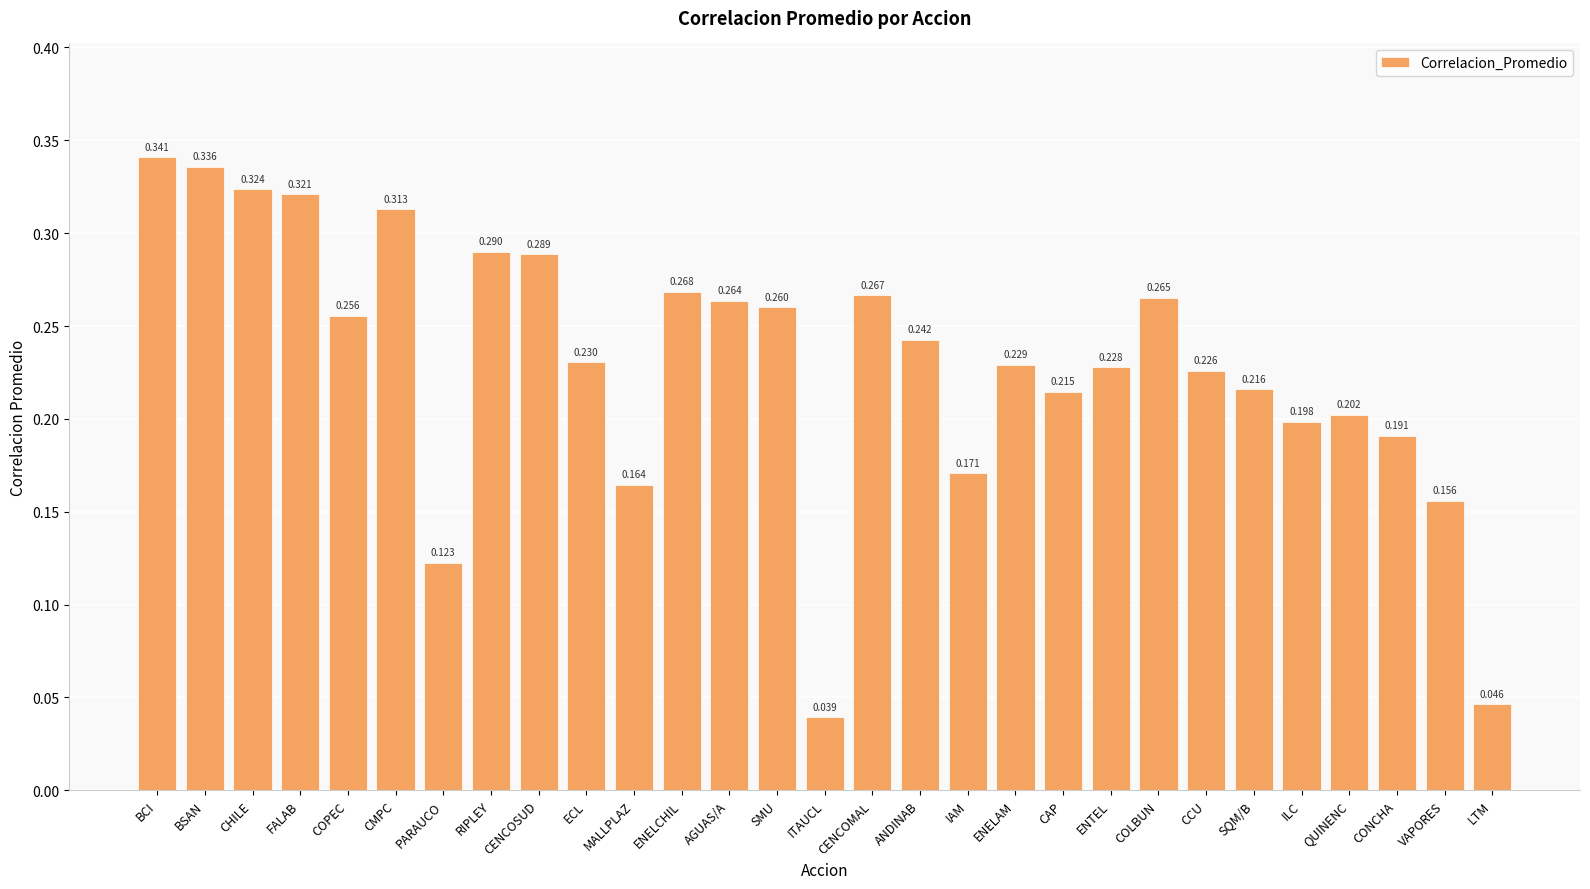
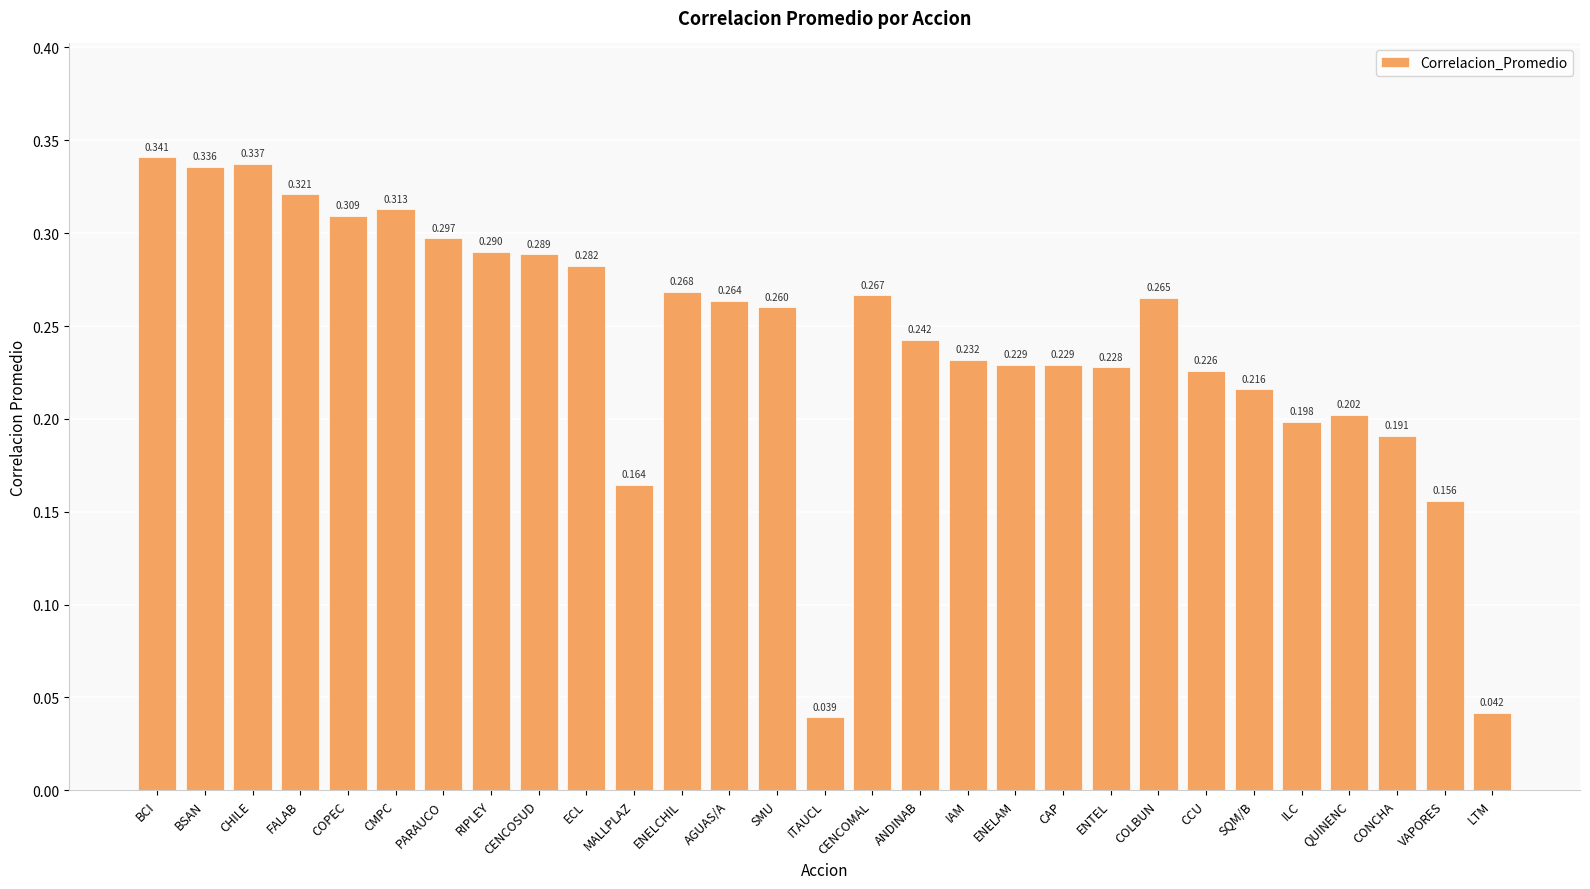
CHILE: 0.324 -> 0.337
COPEC: 0.256 -> 0.309
PARAUCO: 0.123 -> 0.297
ECL: 0.230 -> 0.282
IAM: 0.171 -> 0.232
CAP: 0.215 -> 0.229
LTM: 0.046 -> 0.042
